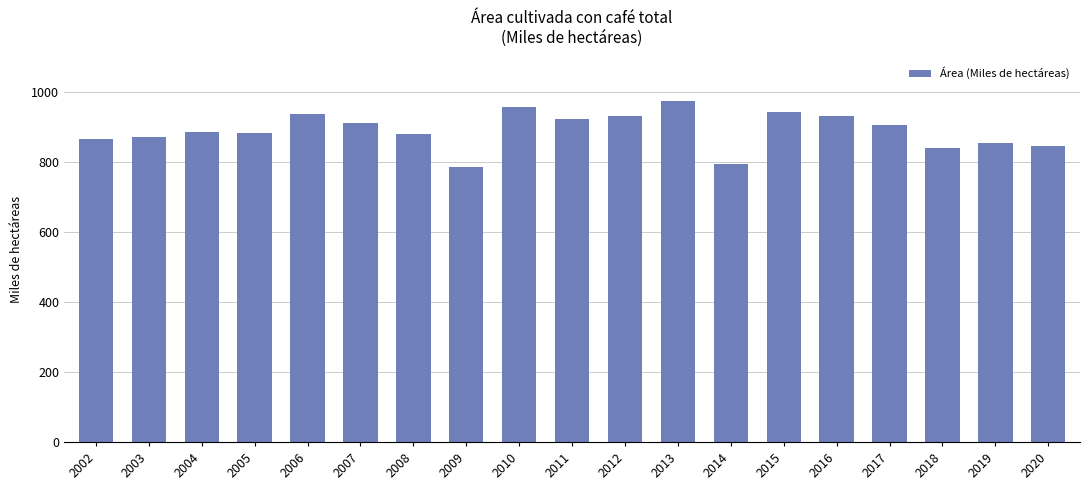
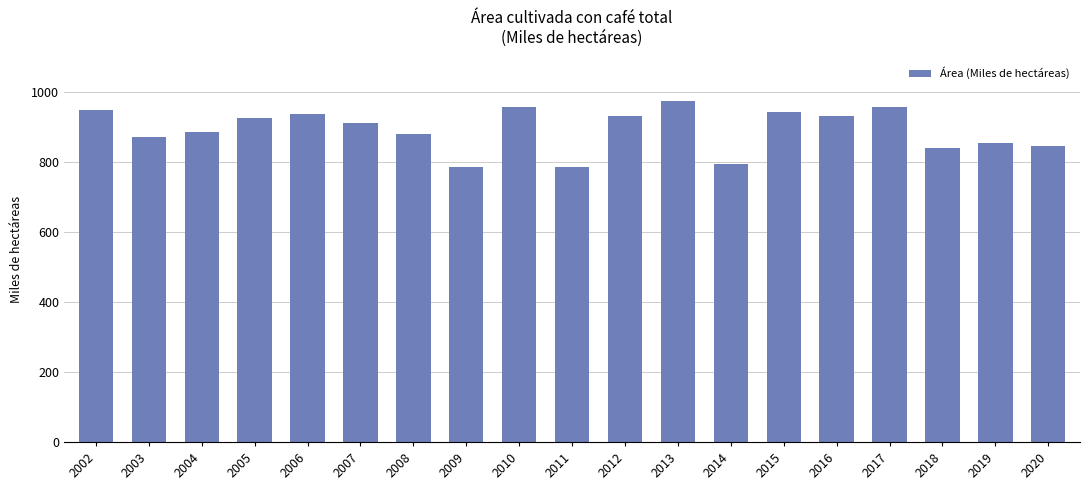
2002: 870 -> 950
2005: 880 -> 930
2011: 920 -> 790
2017: 900 -> 960
